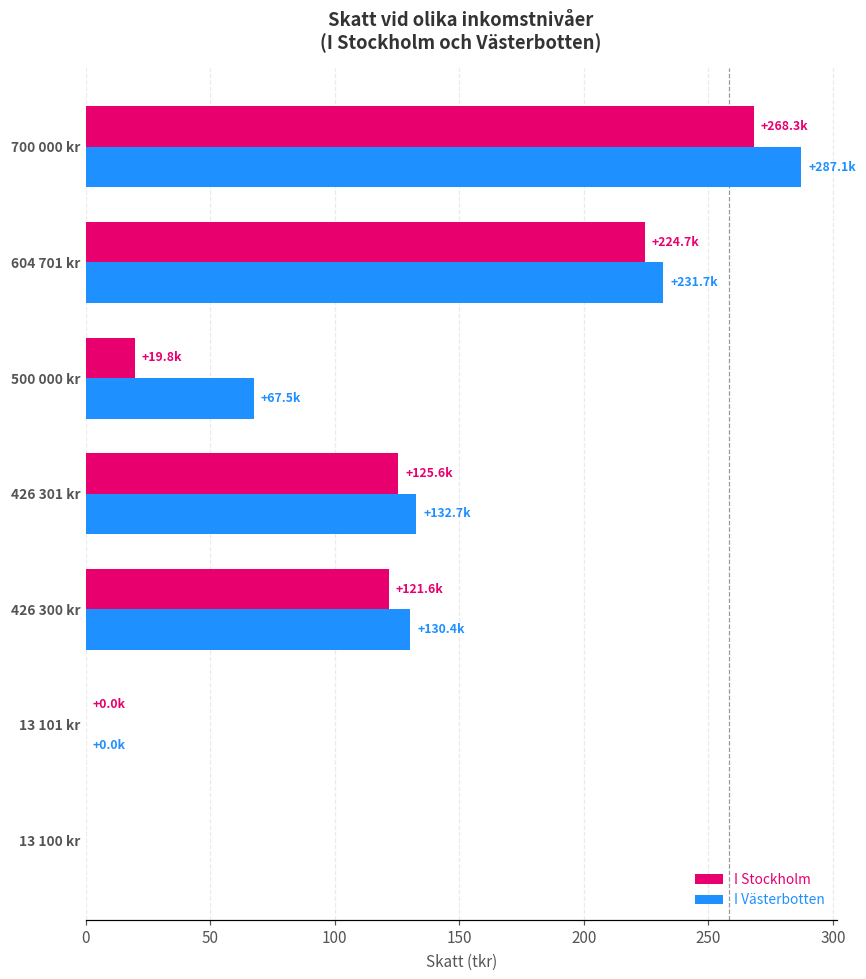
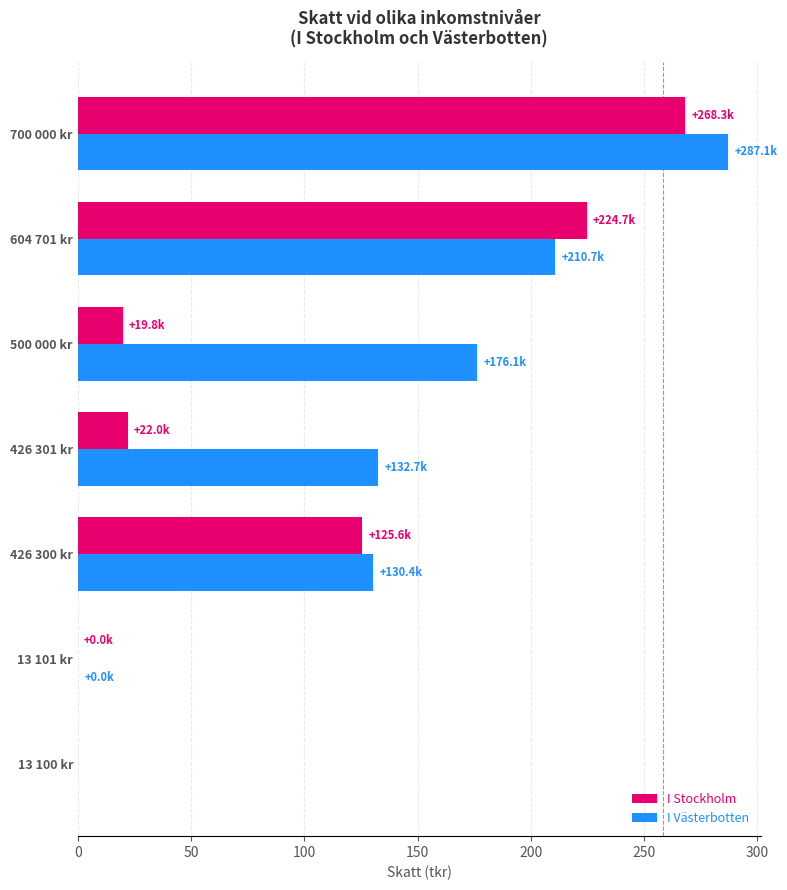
I Västerbotten, 604 701 kr: +231.7k -> +210.7k
I Västerbotten, 500 000 kr: +67.5k -> +176.1k
I Stockholm, 426 301 kr: +125.6k -> +22.0k
I Stockholm, 426 300 kr: +121.6k -> +125.6k
